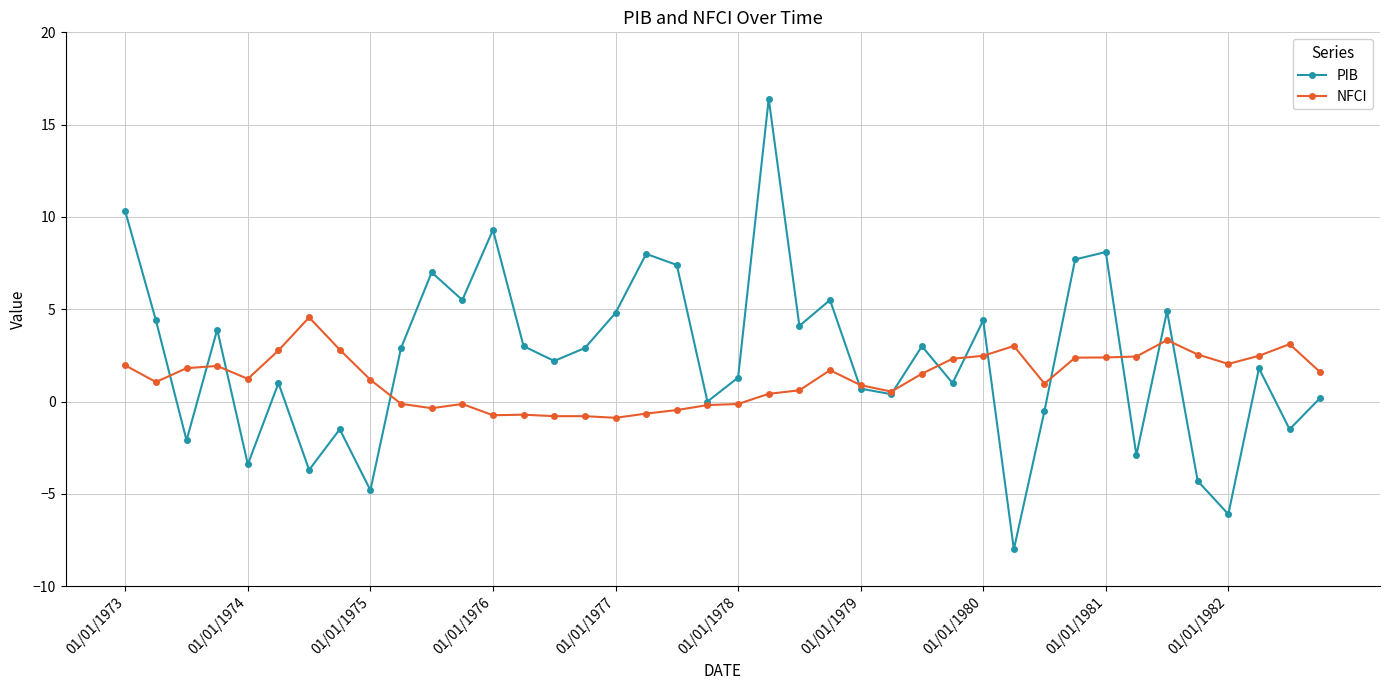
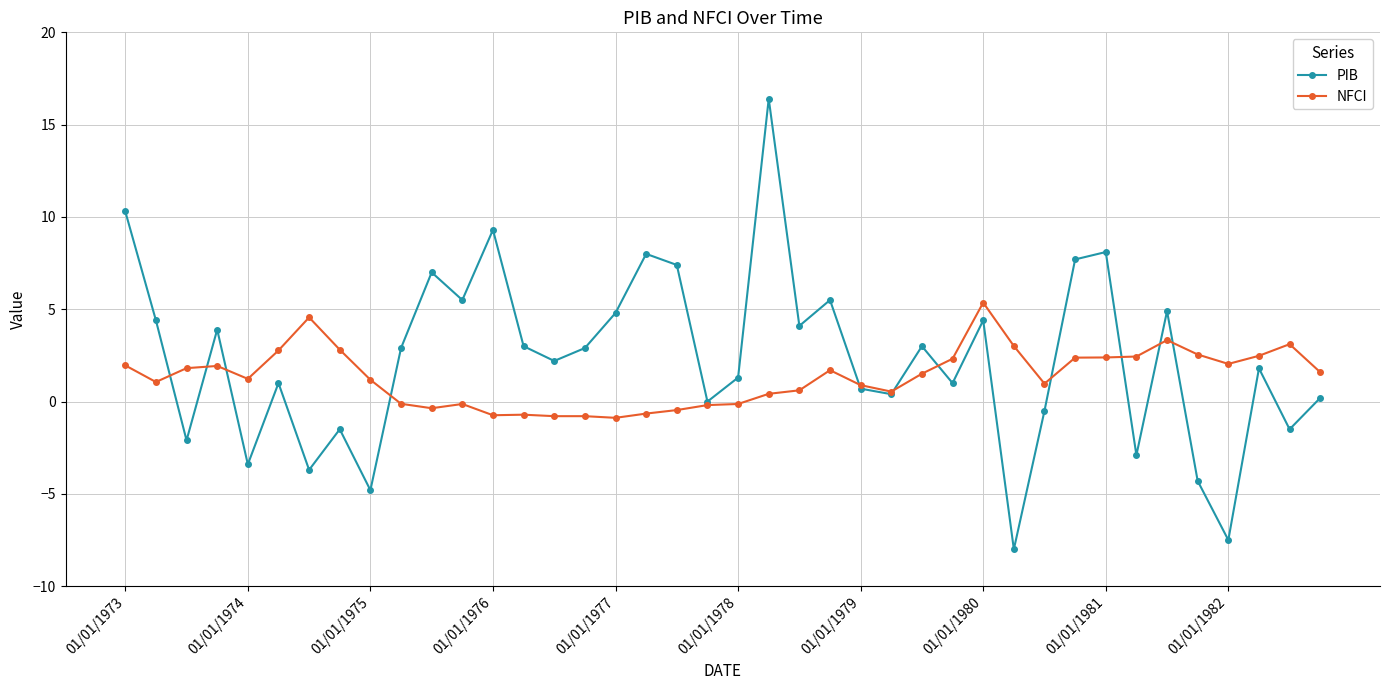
NFCI, 01/01/1980: 2.5 -> 5.4
PIB, 01/01/1982: -6.1 -> -7.5
